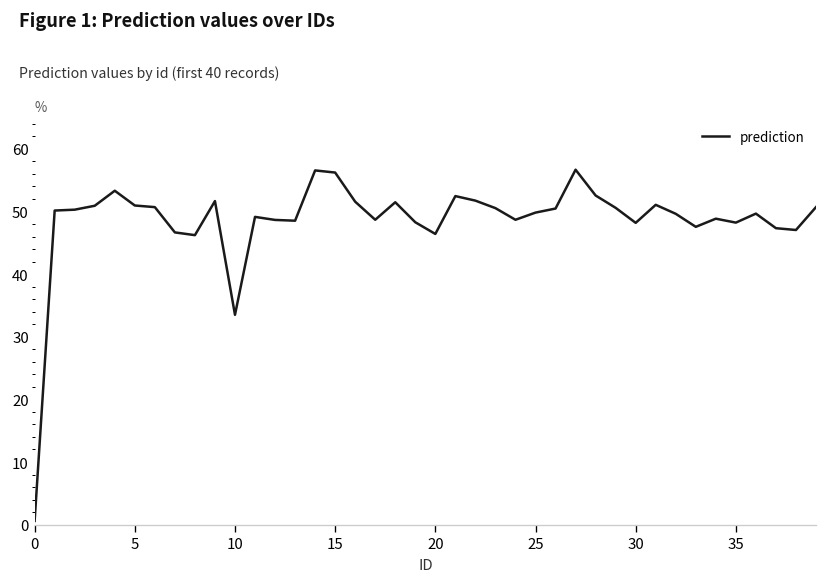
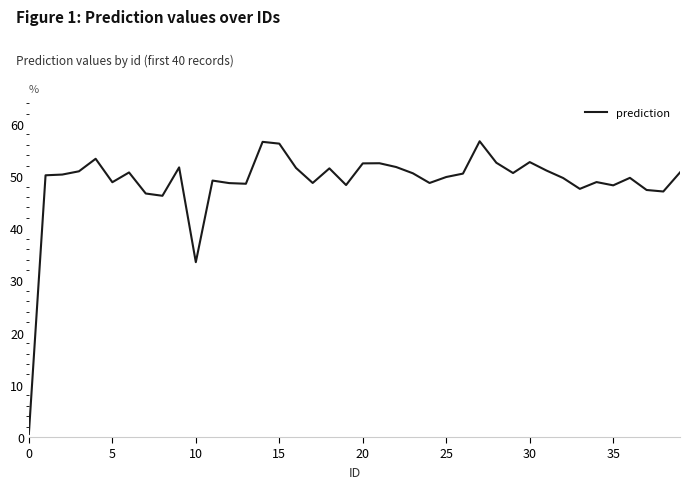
5: 51 -> 49
20: 46 -> 52
30: 48 -> 53
